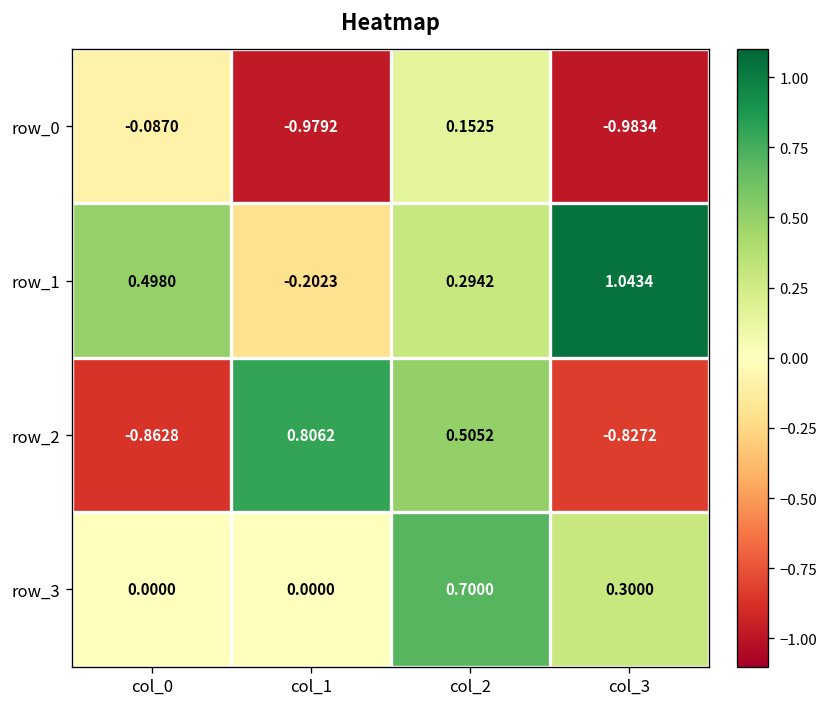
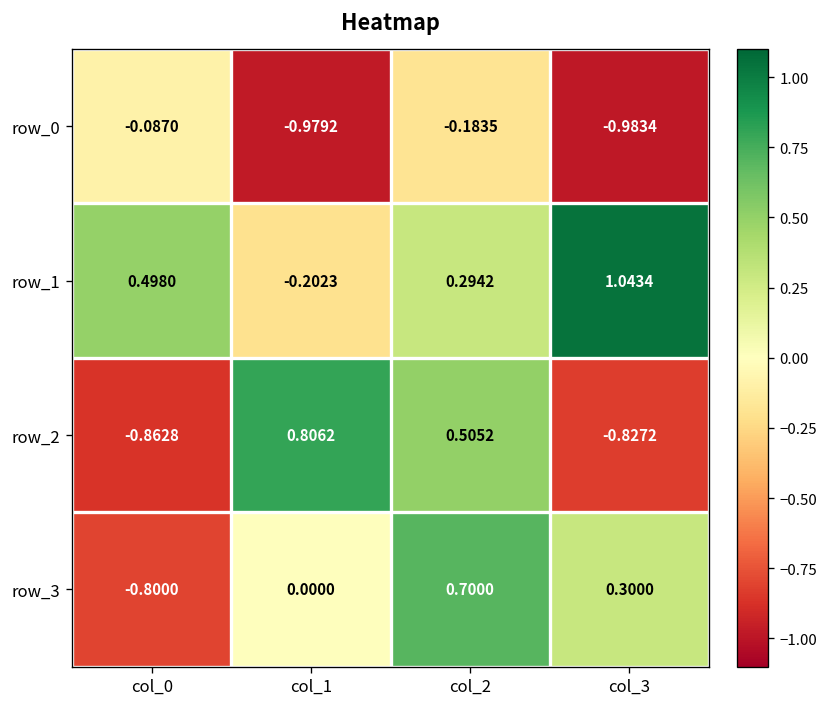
row_0, col_2: 0.1525 -> -0.1835
row_3, col_0: 0.0000 -> -0.8000
